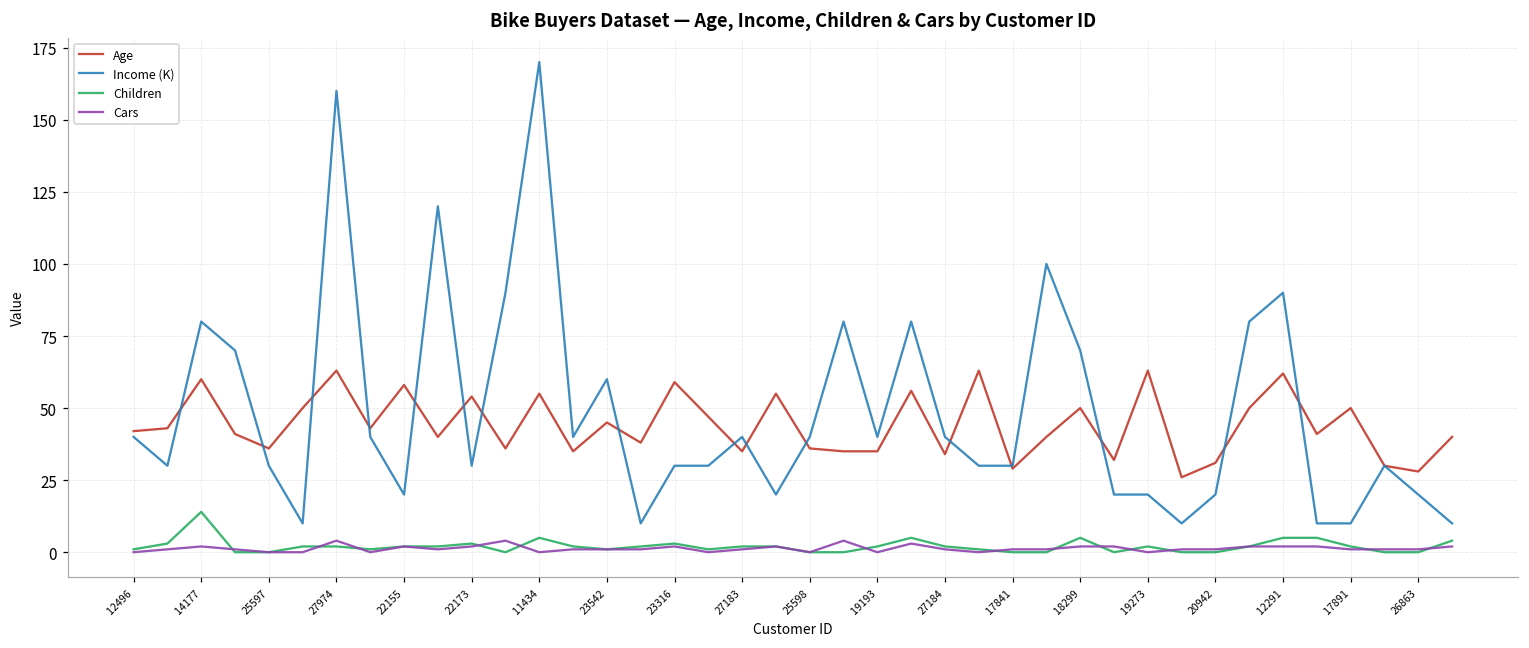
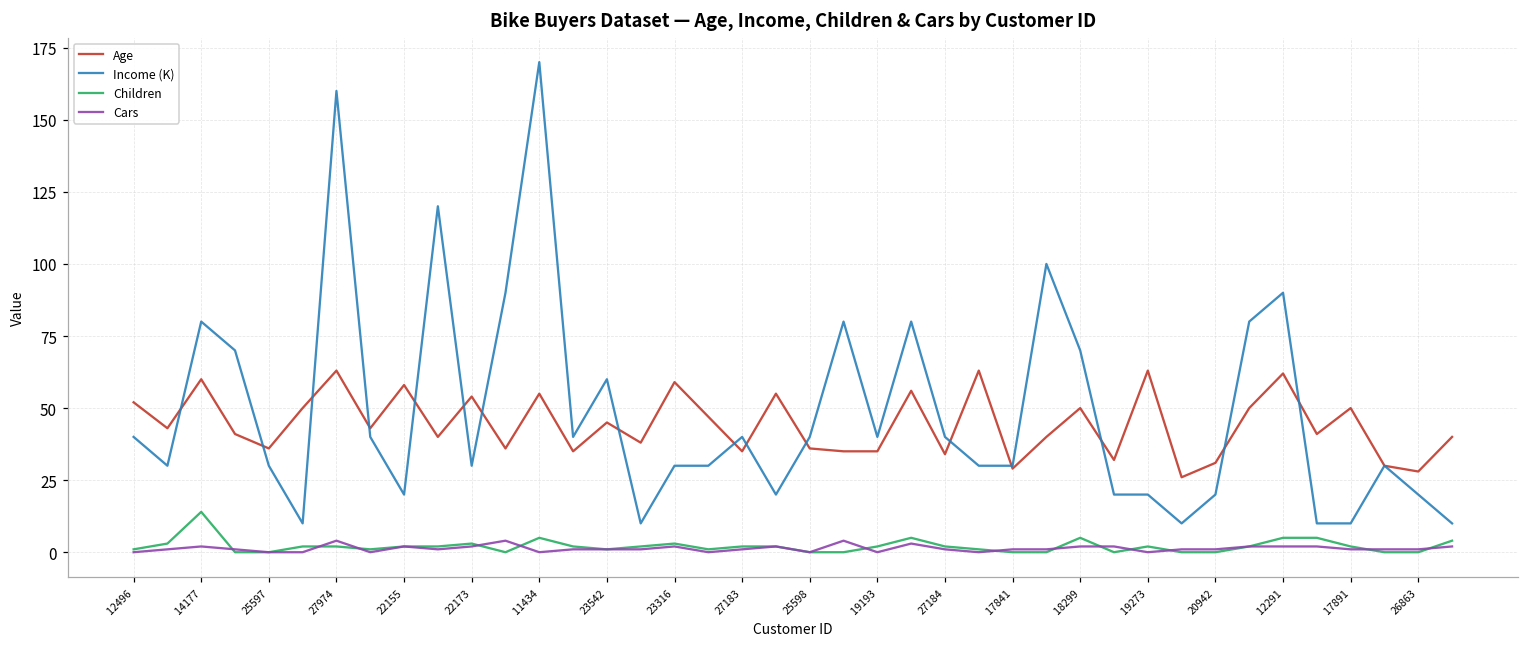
Age, 12496: 42 -> 52
